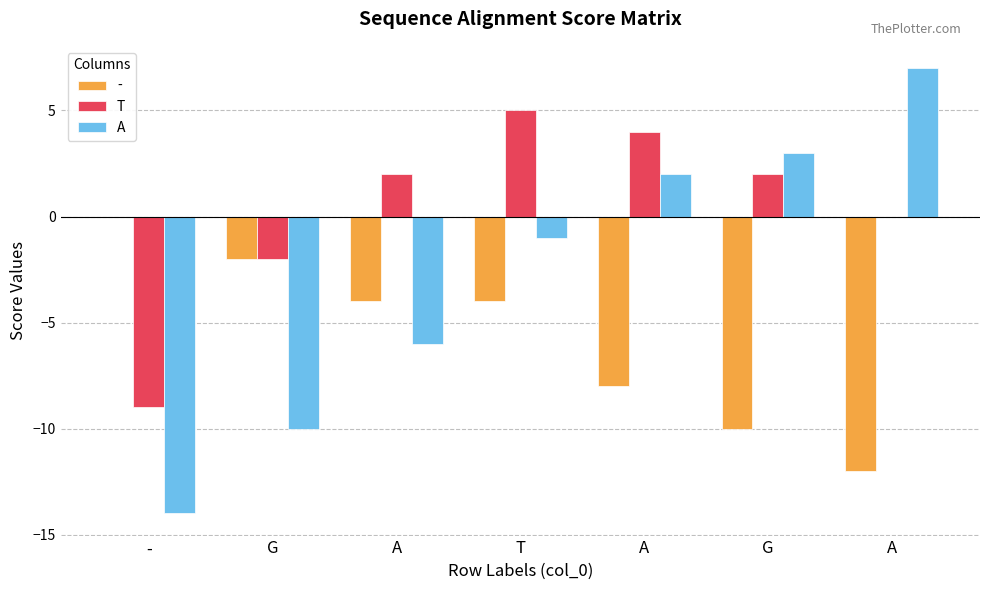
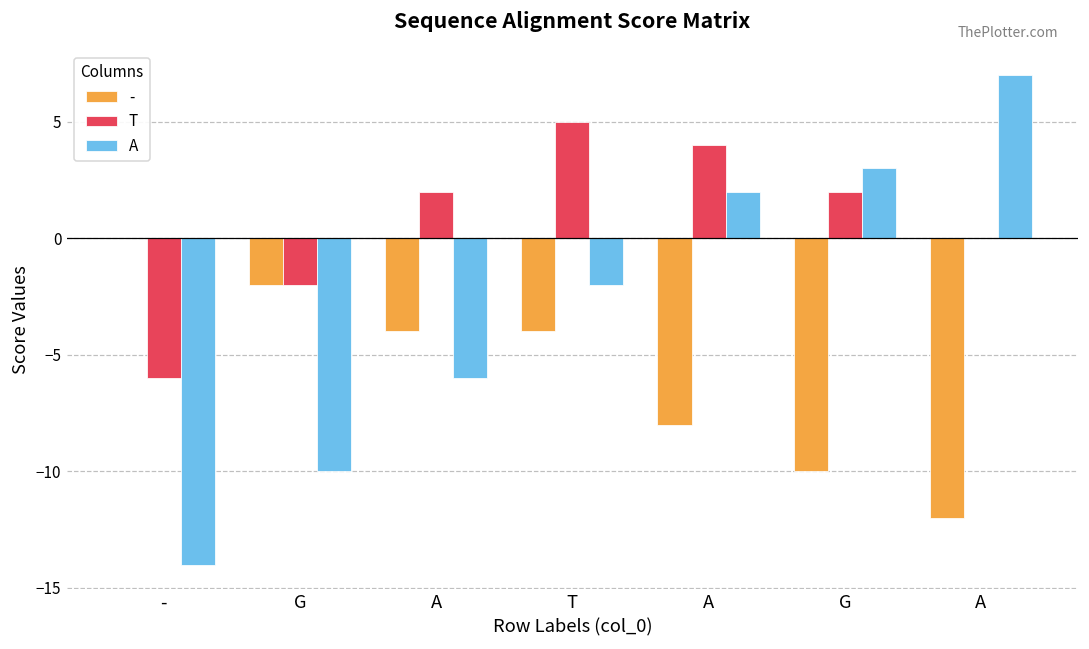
T, -: -9 -> -6
A, T: -1 -> -2
